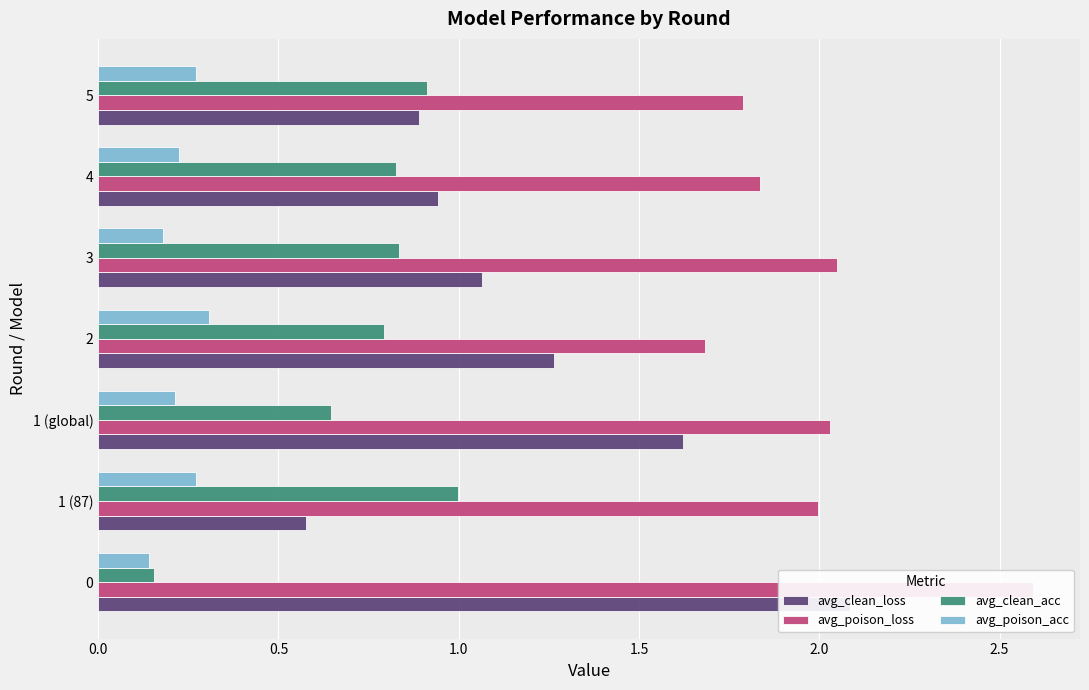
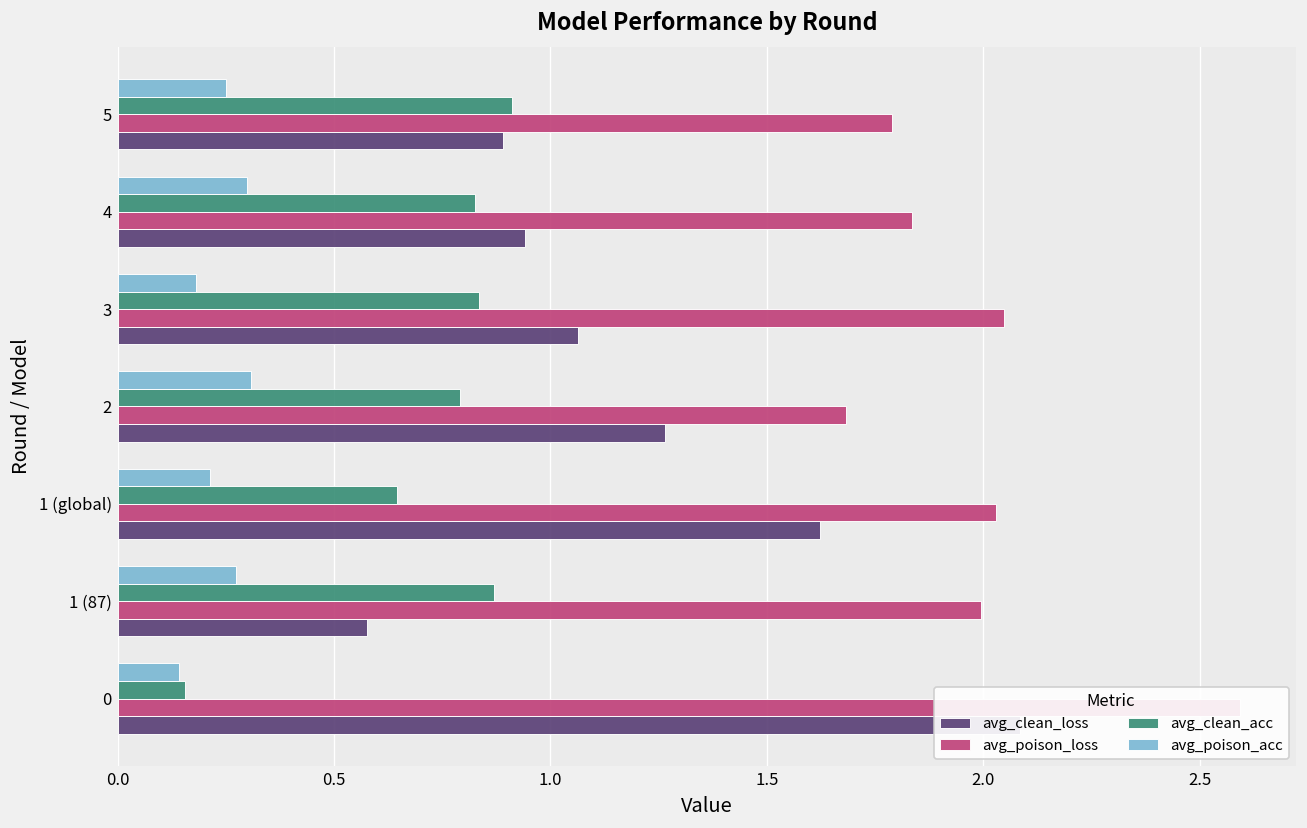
avg_poison_acc, 5: 0.27 -> 0.25
avg_poison_acc, 4: 0.23 -> 0.30
avg_clean_acc, 1 (87): 1.00 -> 0.87
